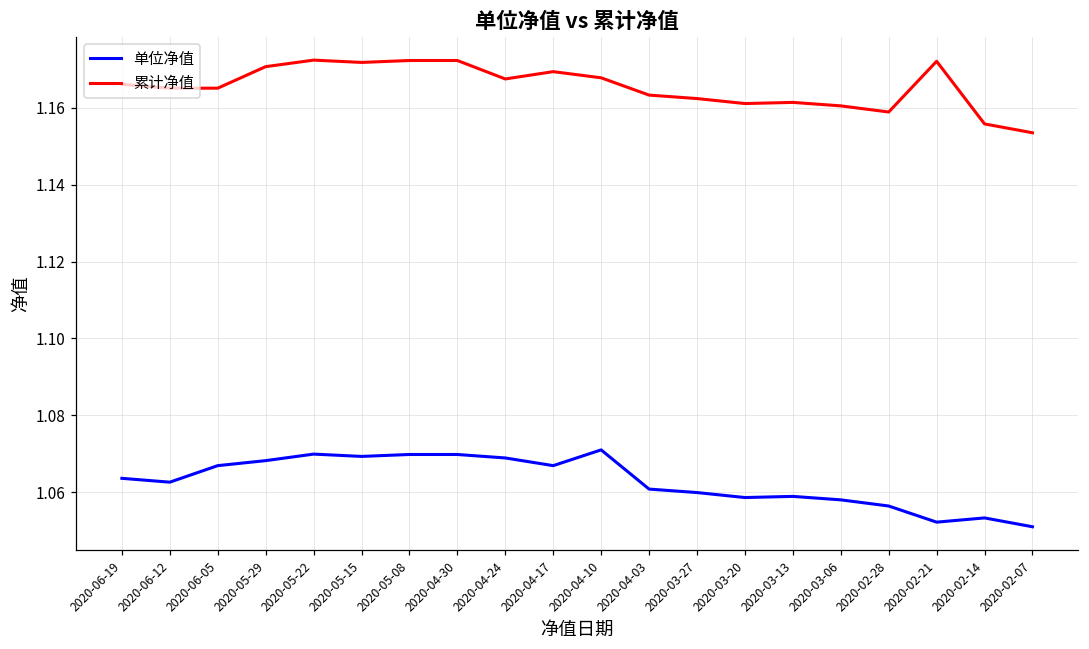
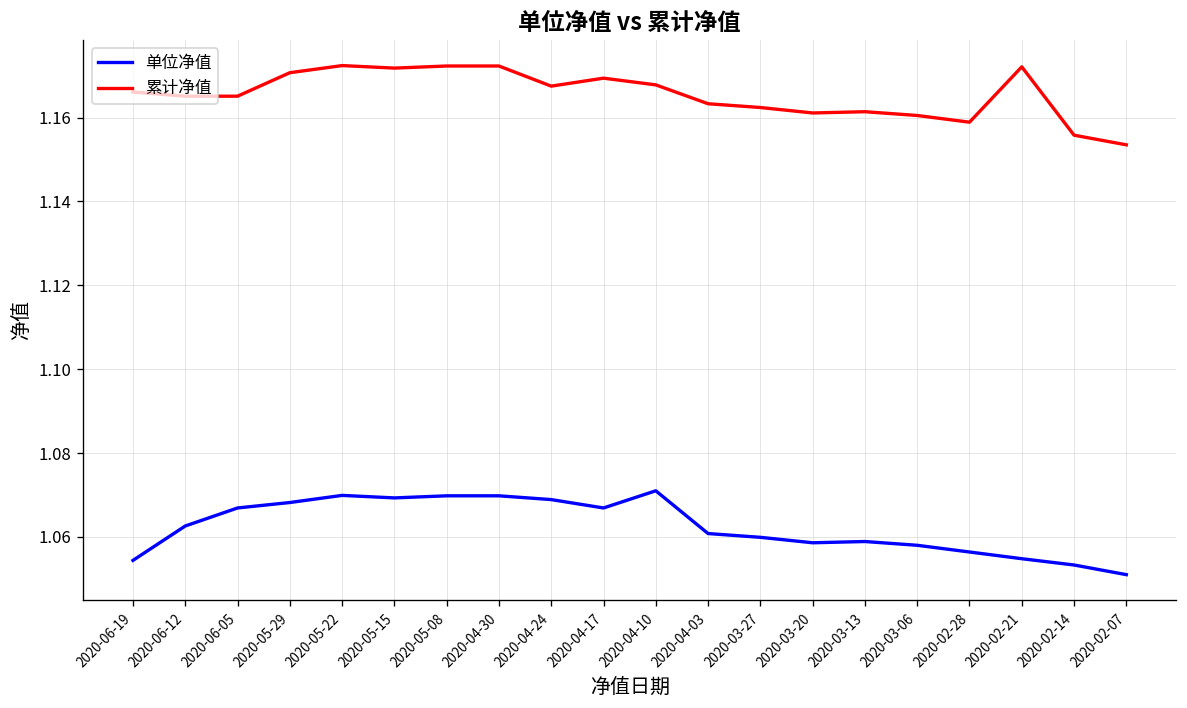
单位净值, 2020-06-19: 1.064 -> 1.054
单位净值, 2020-02-21: 1.052 -> 1.055
